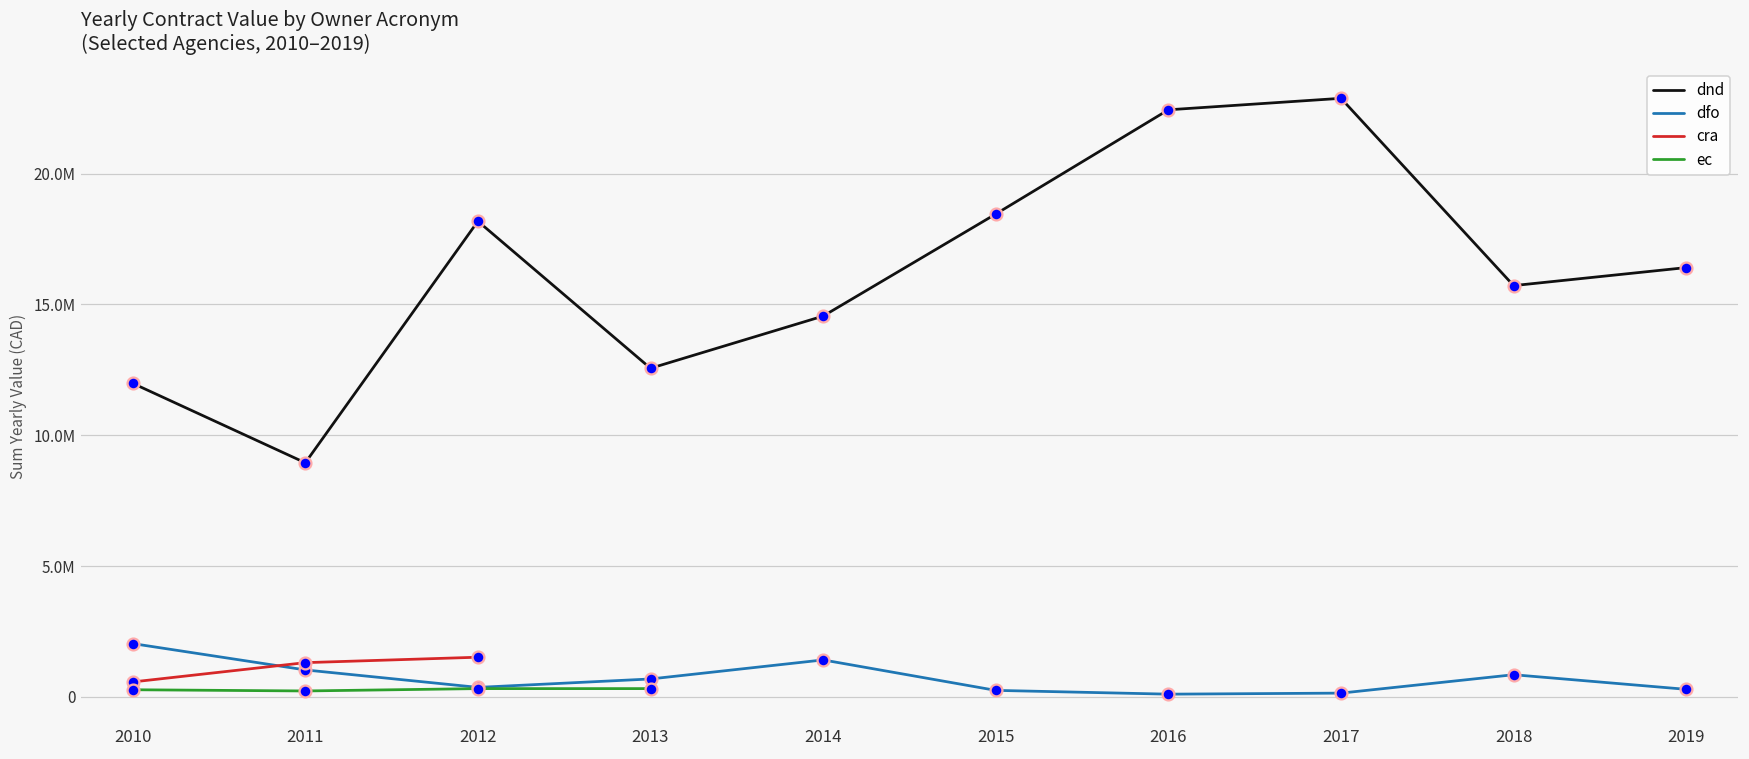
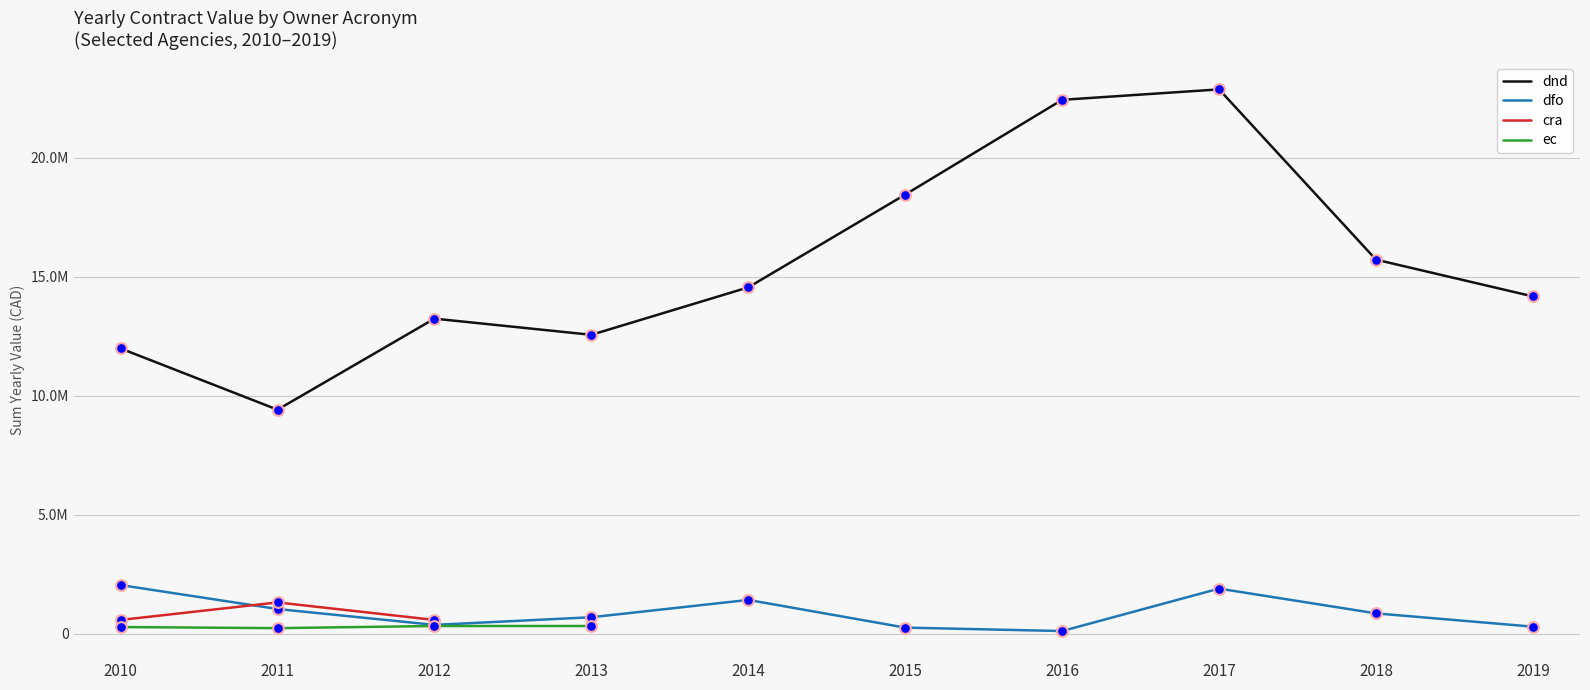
dnd, 2011: 8900000 -> 9400000
dnd, 2012: 18200000 -> 13200000
cra, 2012: 1500000 -> 600000
dfo, 2017: 100000 -> 1900000
dnd, 2019: 16400000 -> 14200000
